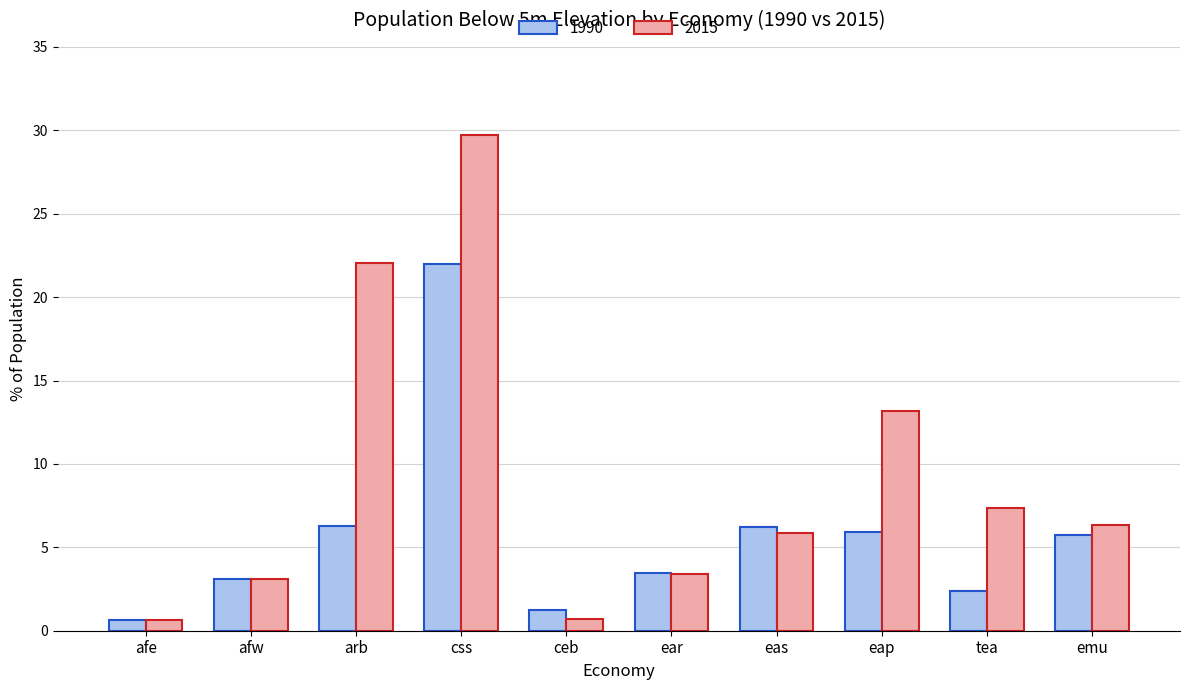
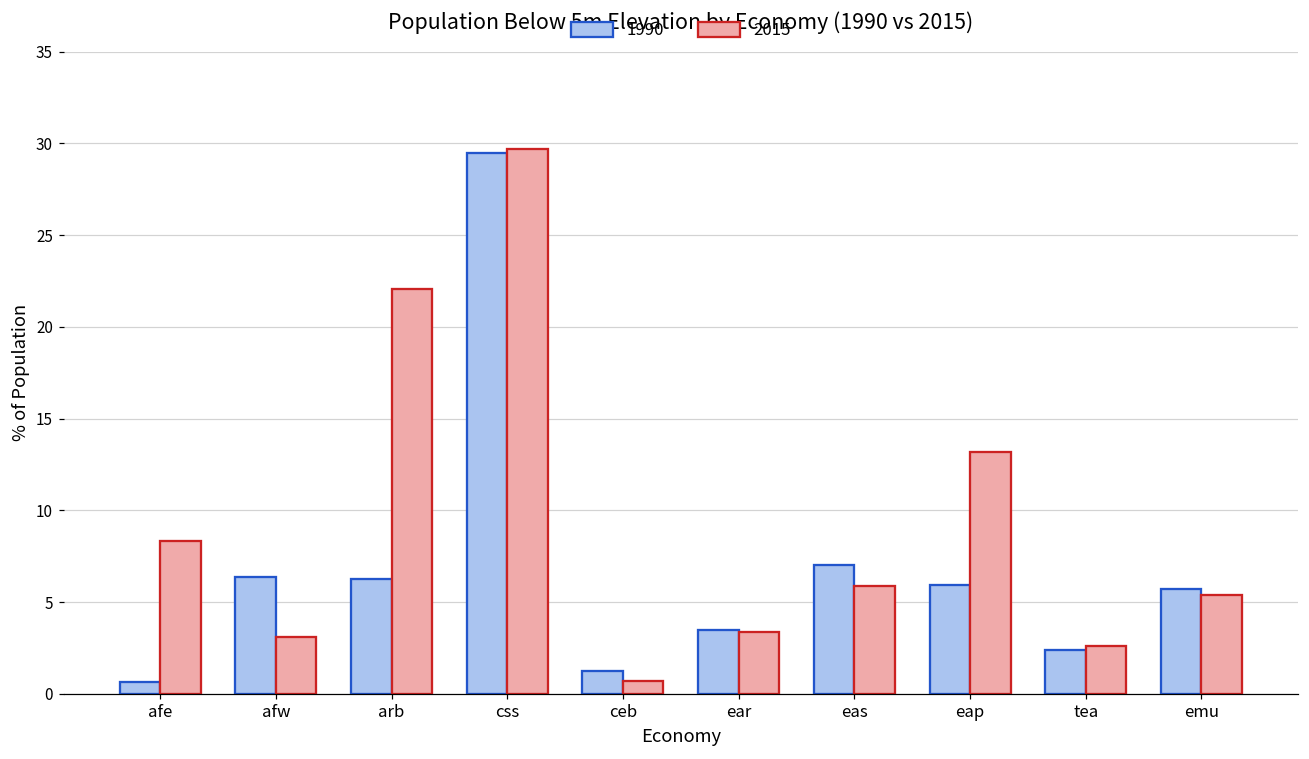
2015, afe: 0.7 -> 8.4
1990, afw: 3.1 -> 6.4
1990, css: 22.0 -> 29.5
1990, eas: 6.2 -> 7.0
2015, tea: 7.4 -> 2.6
2015, emu: 6.3 -> 5.4
